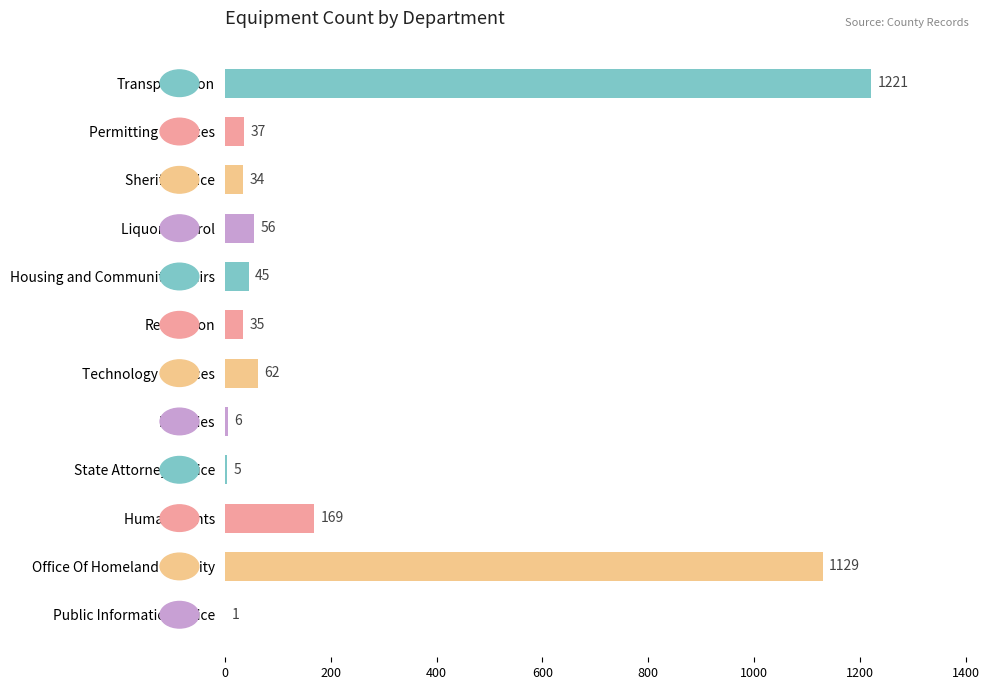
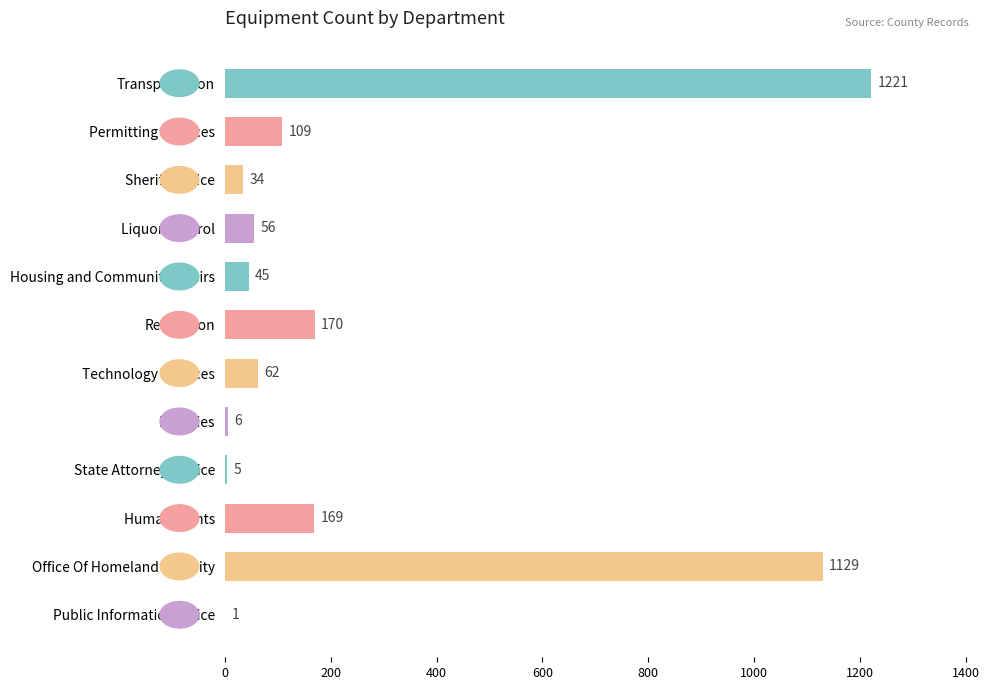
Permitting Services: 37 -> 109
Recreation: 35 -> 170
